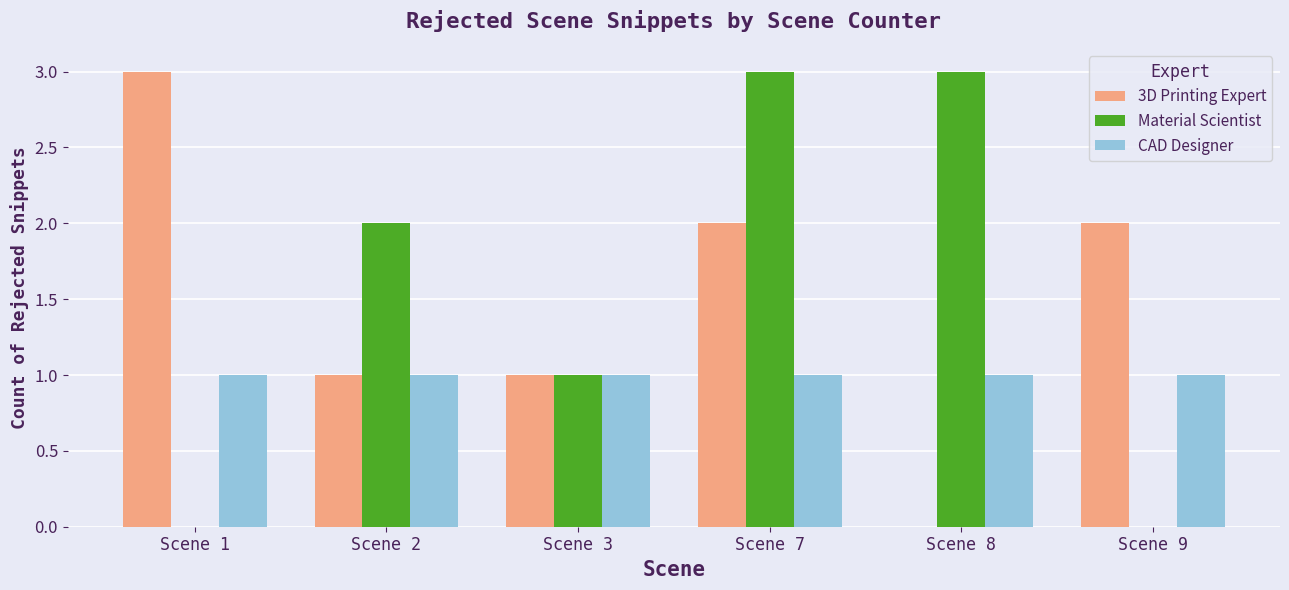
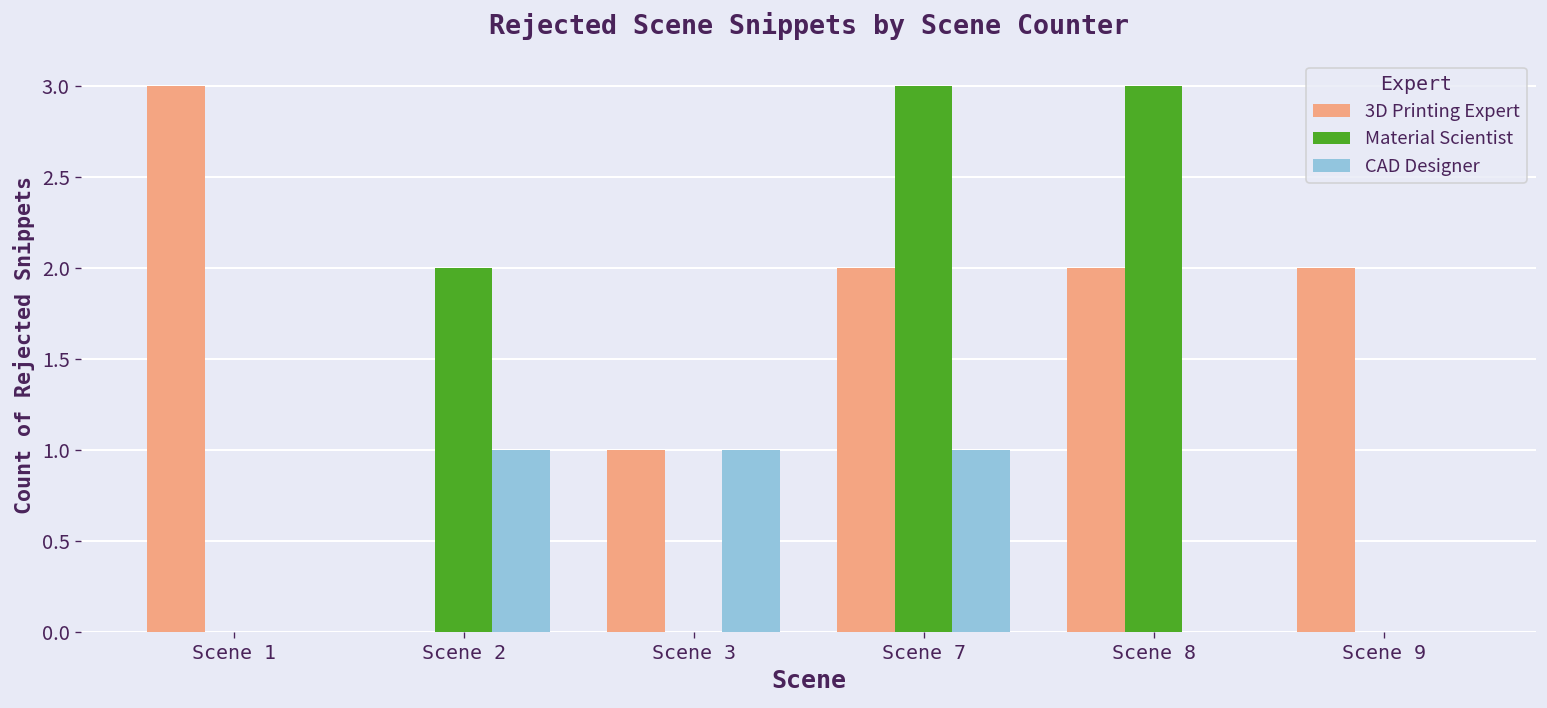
CAD Designer, Scene 1: 1 -> 0
3D Printing Expert, Scene 2: 1 -> 0
Material Scientist, Scene 3: 1 -> 0
3D Printing Expert, Scene 8: 0 -> 2
CAD Designer, Scene 8: 1 -> 0
CAD Designer, Scene 9: 1 -> 0
